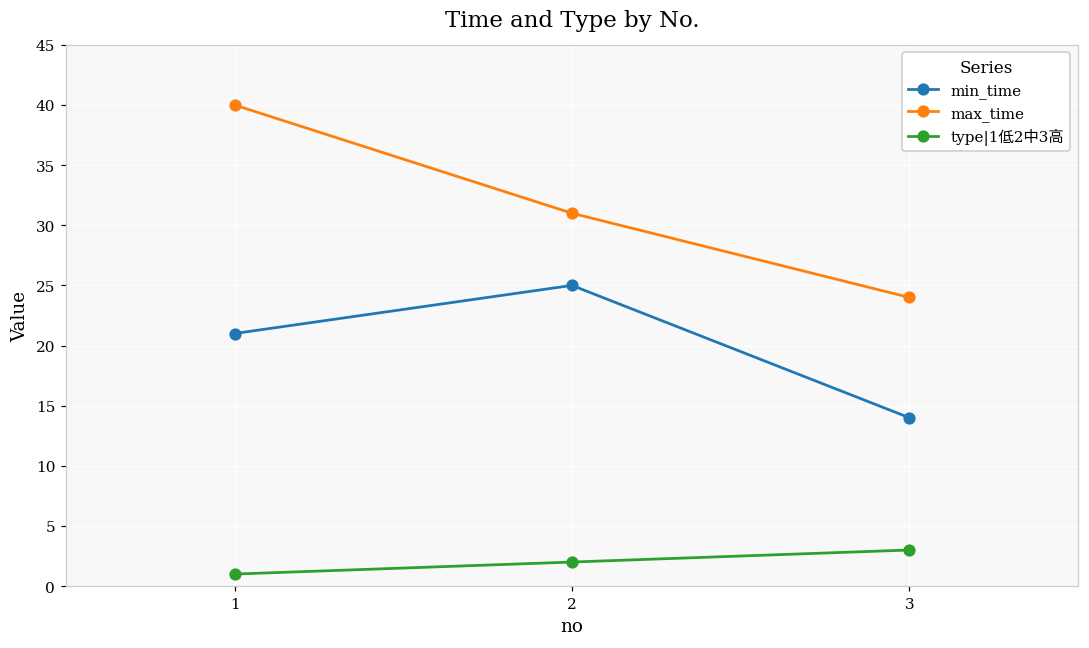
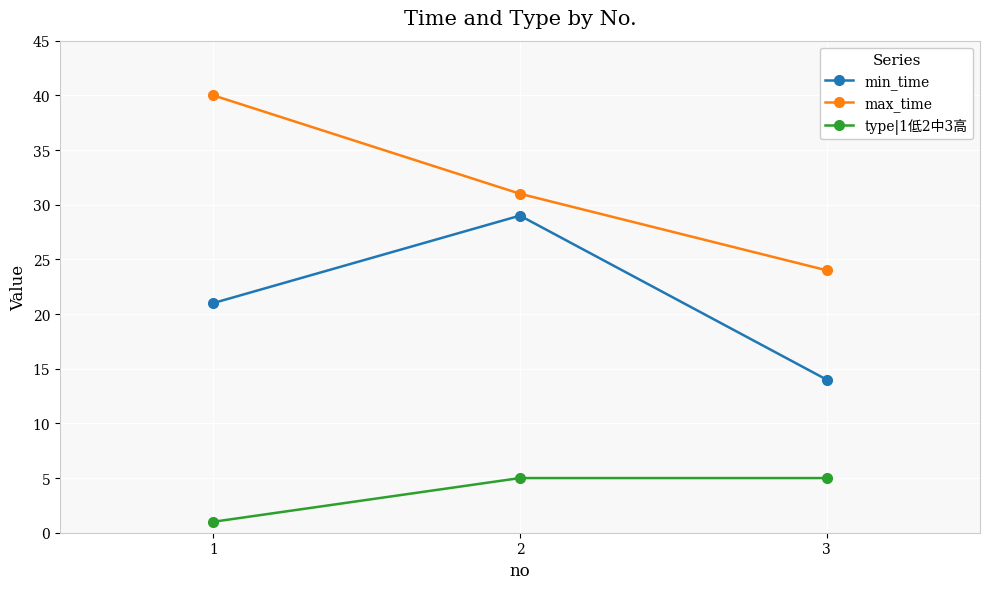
min_time, 2: 25 -> 29
type|1低2中3高, 2: 2 -> 5
type|1低2中3高, 3: 3 -> 5
